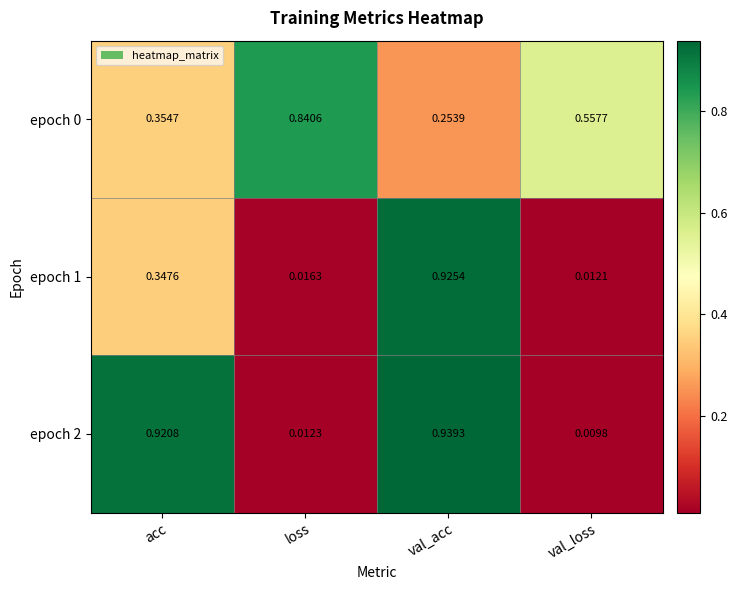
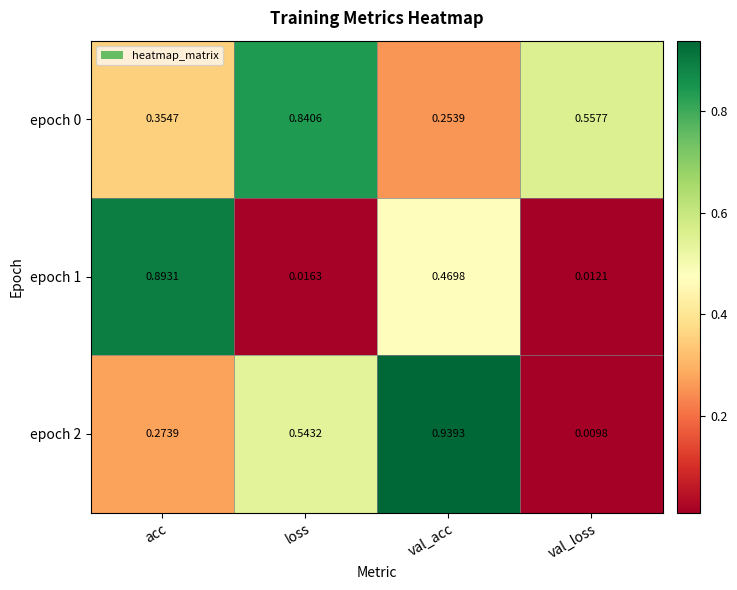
epoch 1, acc: 0.3476 -> 0.8931
epoch 1, val_acc: 0.9254 -> 0.4698
epoch 2, acc: 0.9208 -> 0.2739
epoch 2, loss: 0.0123 -> 0.5432
